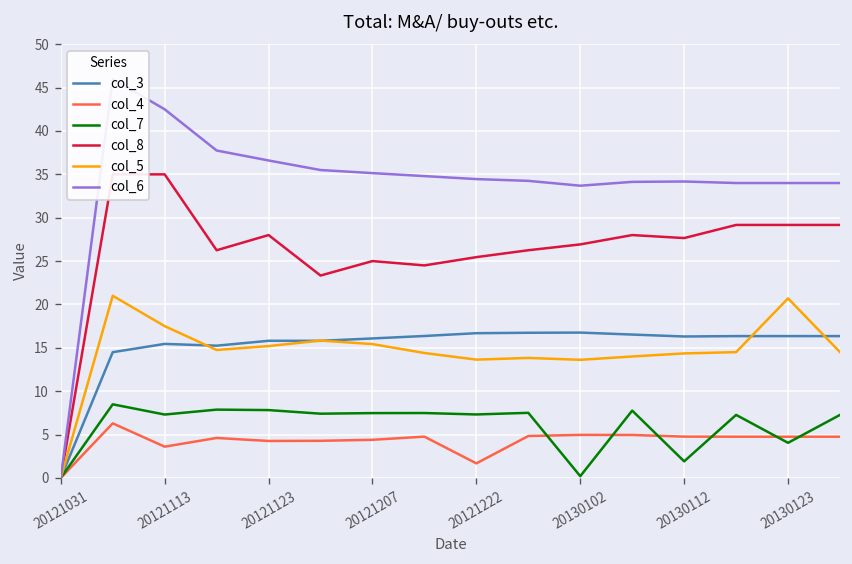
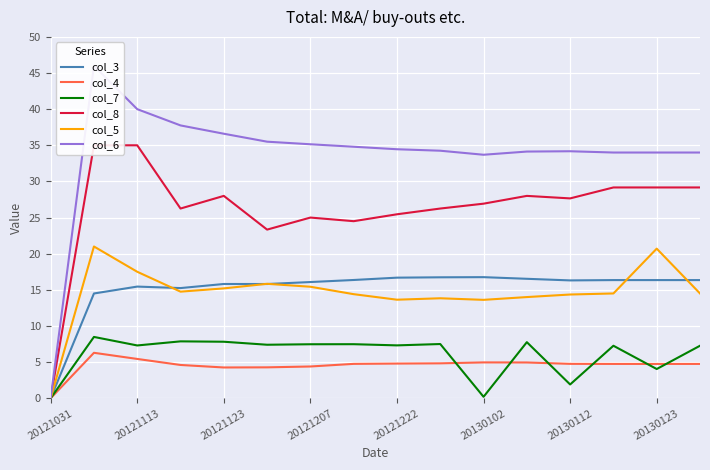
col_4, 20121113: 4 -> 5
col_6, 20121113: 43 -> 40
col_4, 20121222: 2 -> 5
